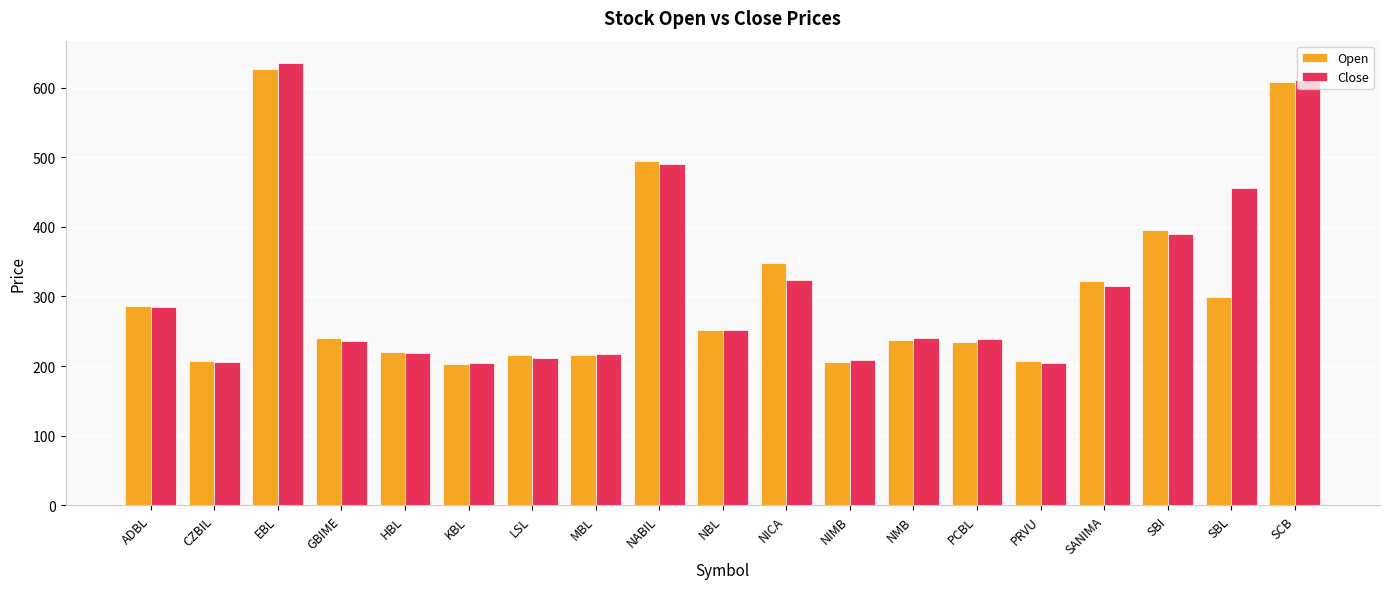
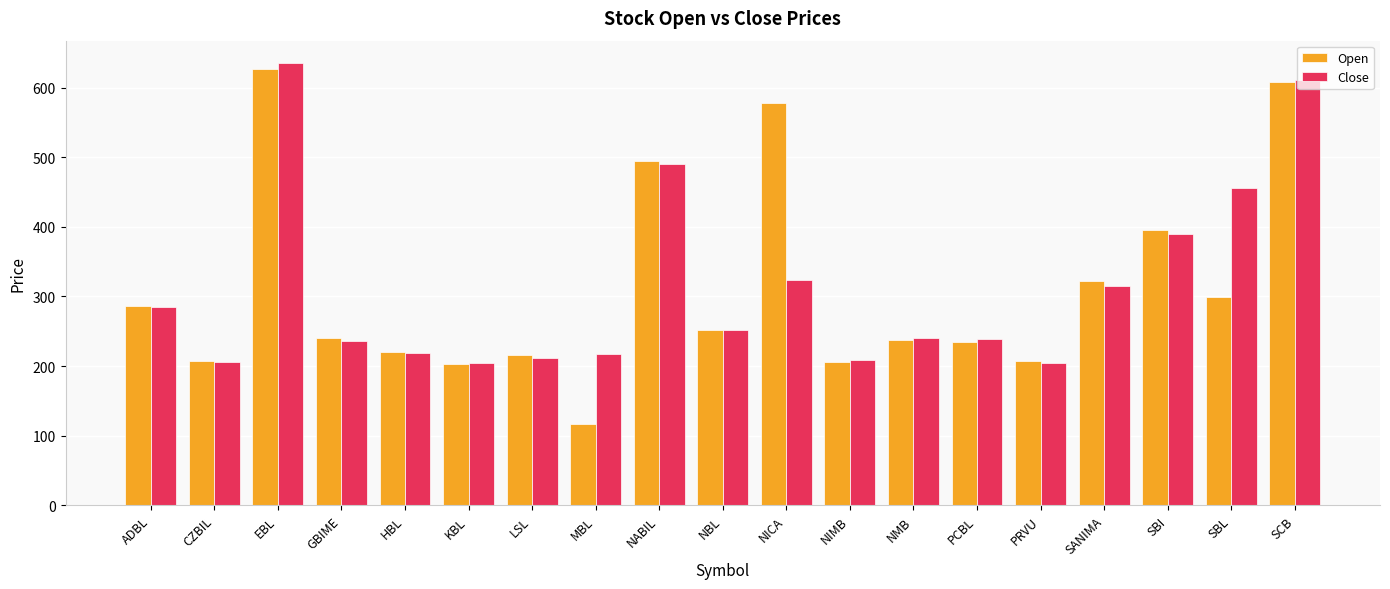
Open, MBL: 220 -> 120
Open, NICA: 350 -> 580
